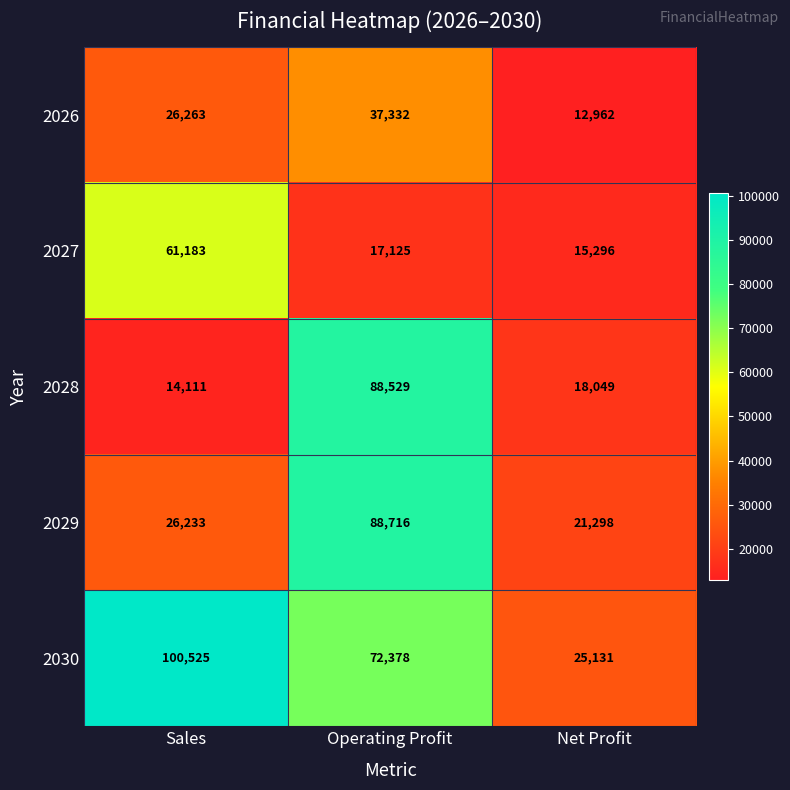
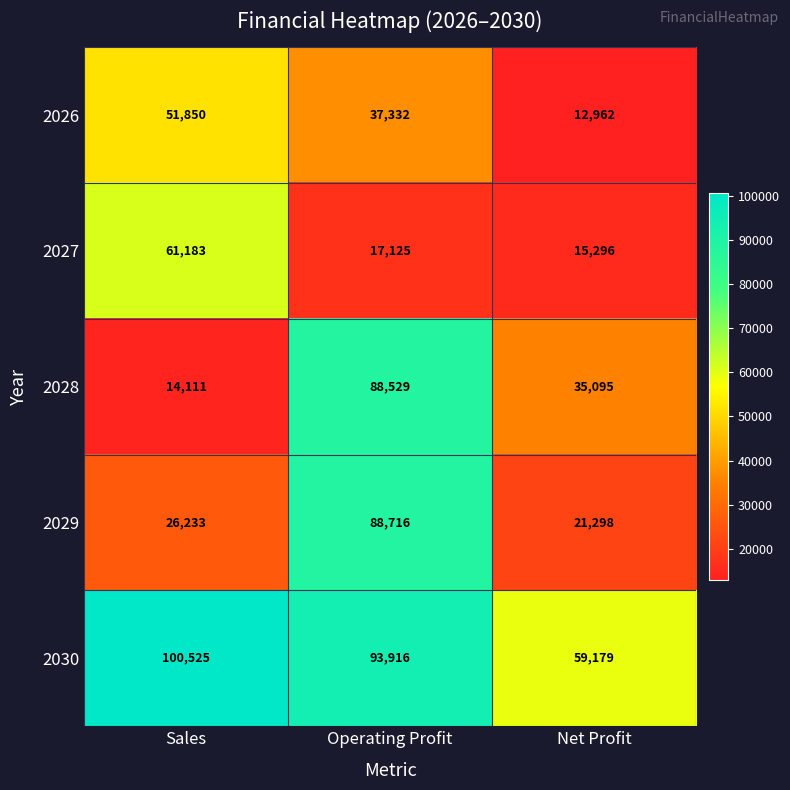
2026, Sales: 26,263 -> 51,850
2028, Net Profit: 18,049 -> 35,095
2030, Operating Profit: 72,378 -> 93,916
2030, Net Profit: 25,131 -> 59,179
